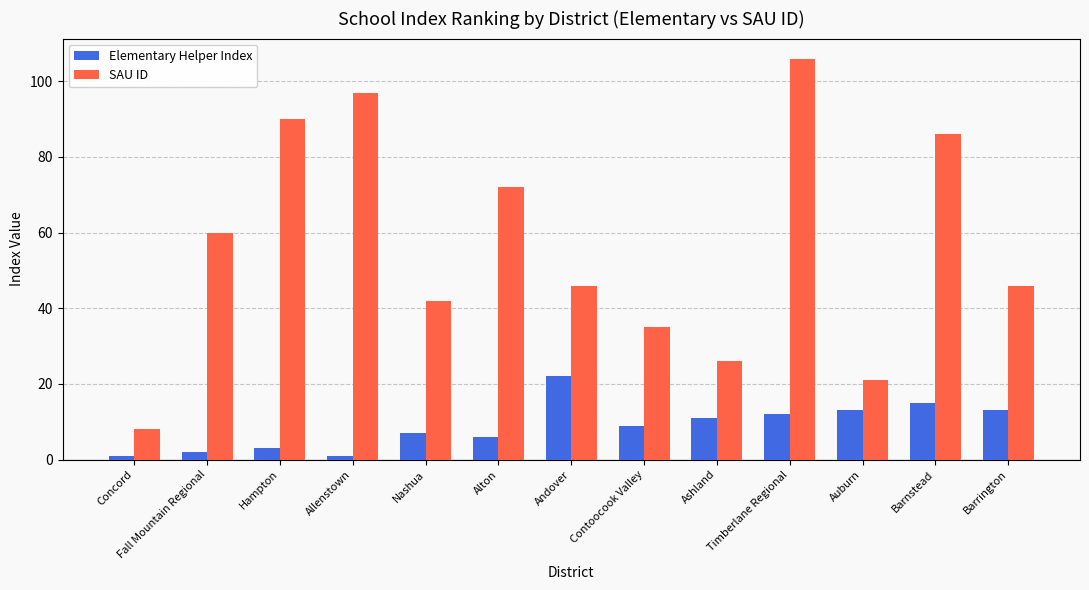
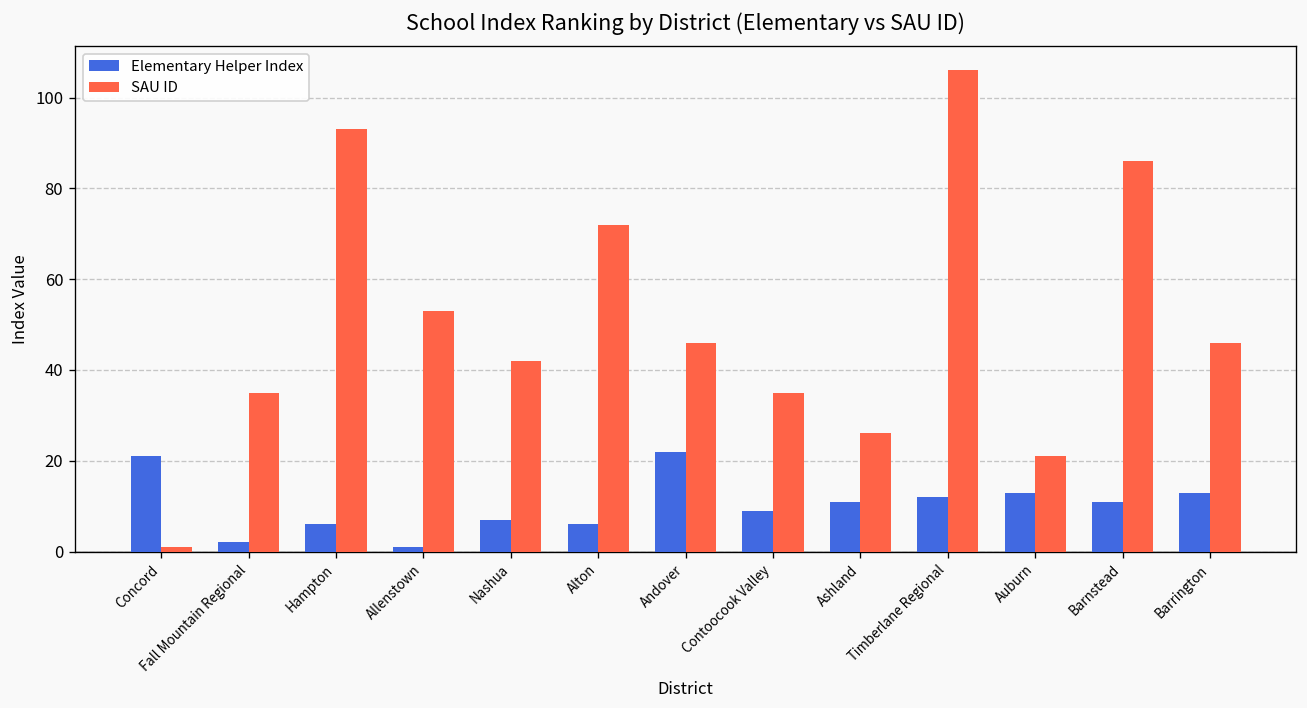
Elementary Helper Index, Concord: 1 -> 21
SAU ID, Concord: 8 -> 1
SAU ID, Fall Mountain Regional: 60 -> 35
Elementary Helper Index, Hampton: 3 -> 6
SAU ID, Hampton: 90 -> 93
SAU ID, Allenstown: 97 -> 53
Elementary Helper Index, Barnstead: 15 -> 11
